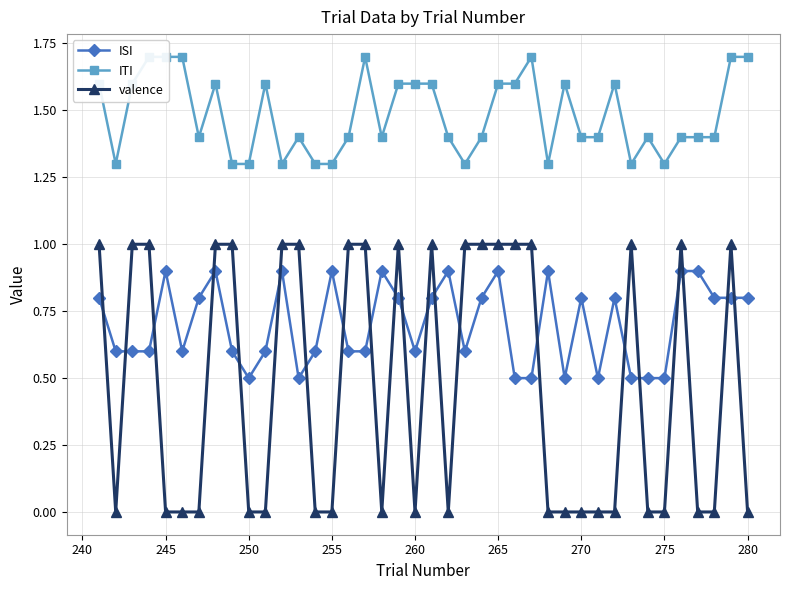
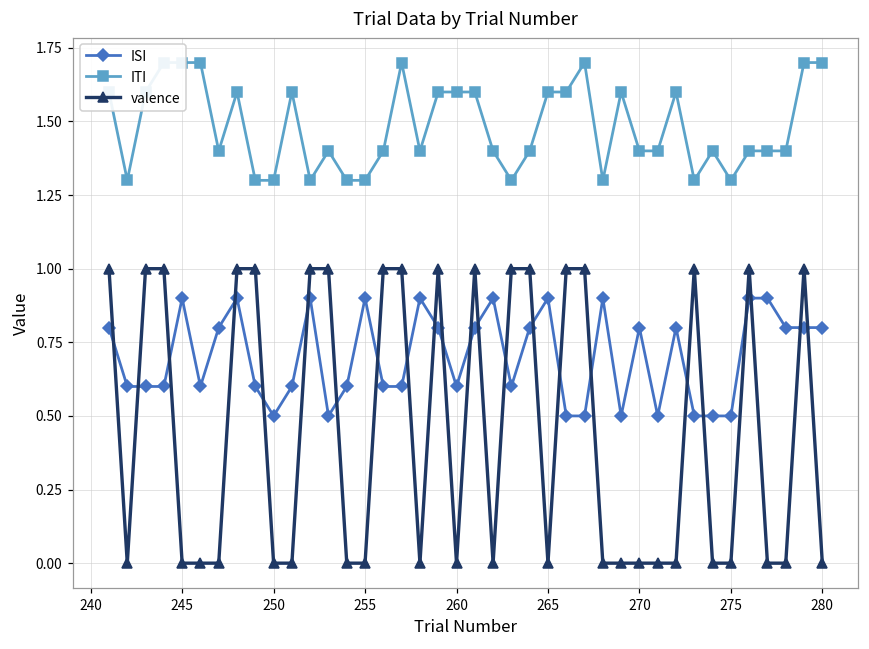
valence, 265: 1 -> 0
